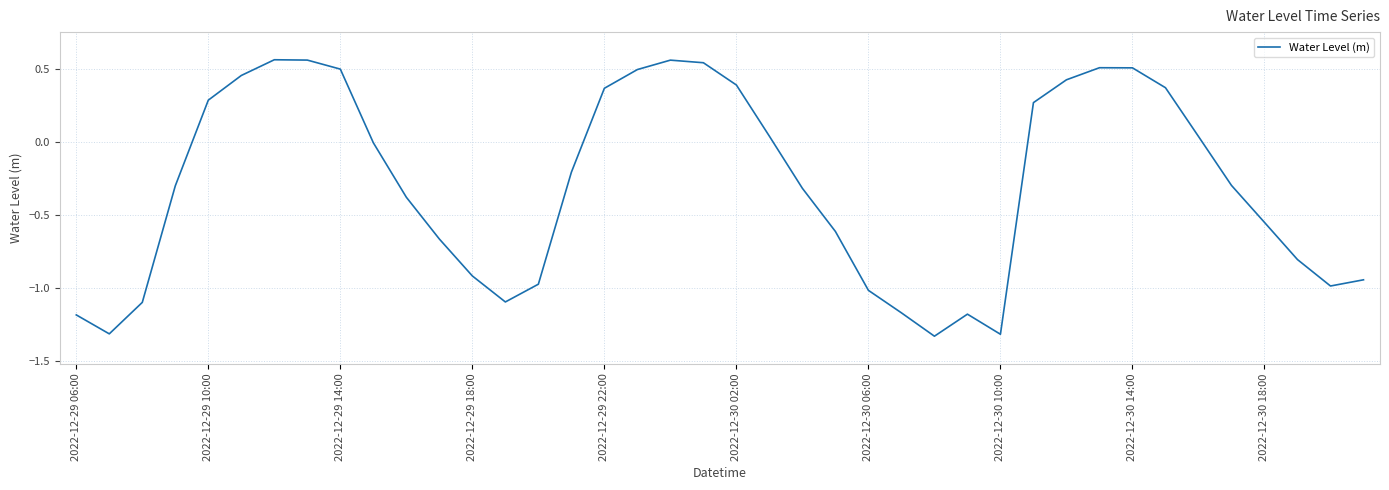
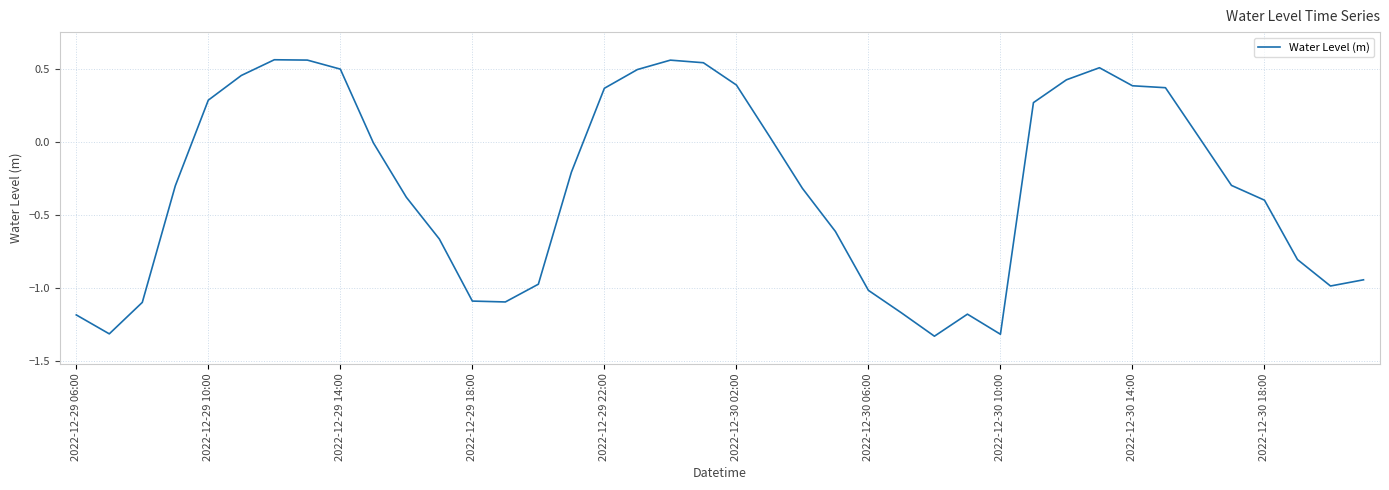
2022-12-29 18:00: -0.92 -> -1.09
2022-12-30 14:00: 0.51 -> 0.39
2022-12-30 18:00: -0.55 -> -0.40
